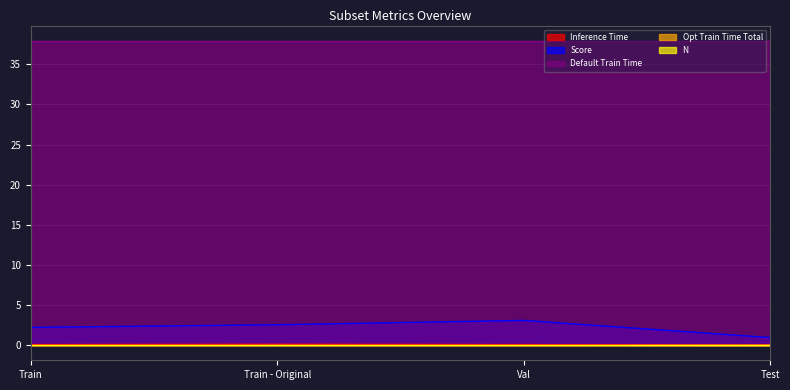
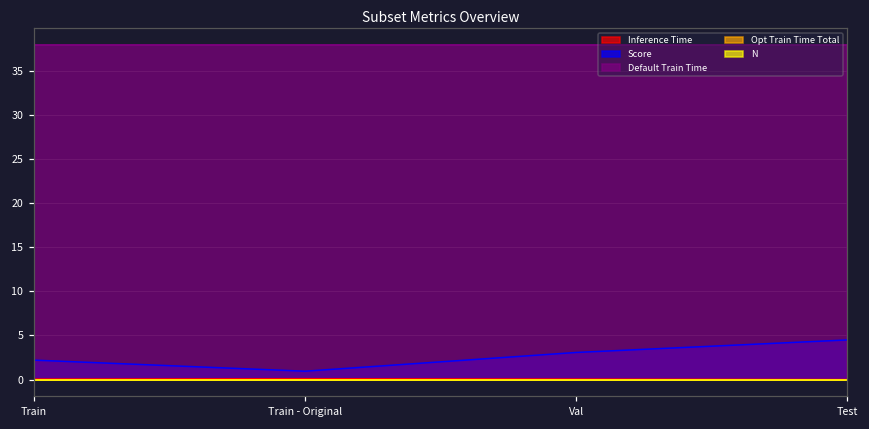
Score, Train - Original: 3 -> 1
Score, Test: 1 -> 4
